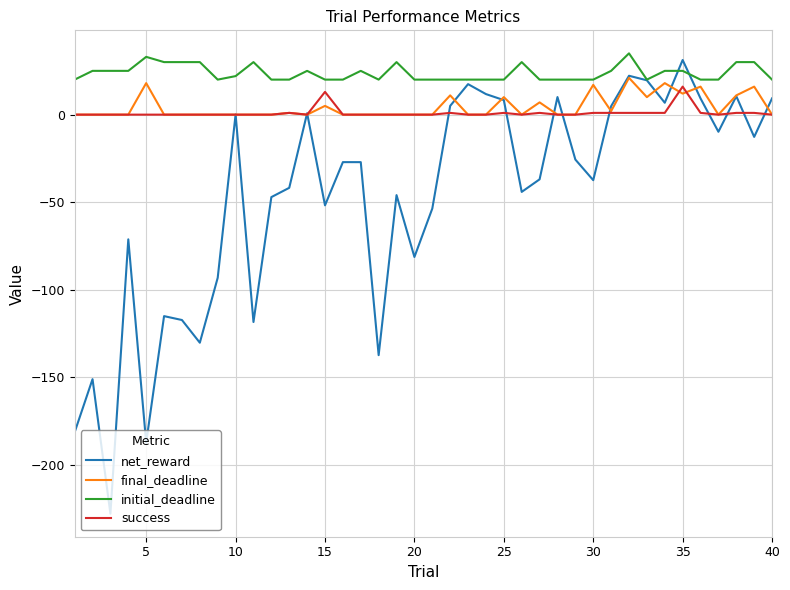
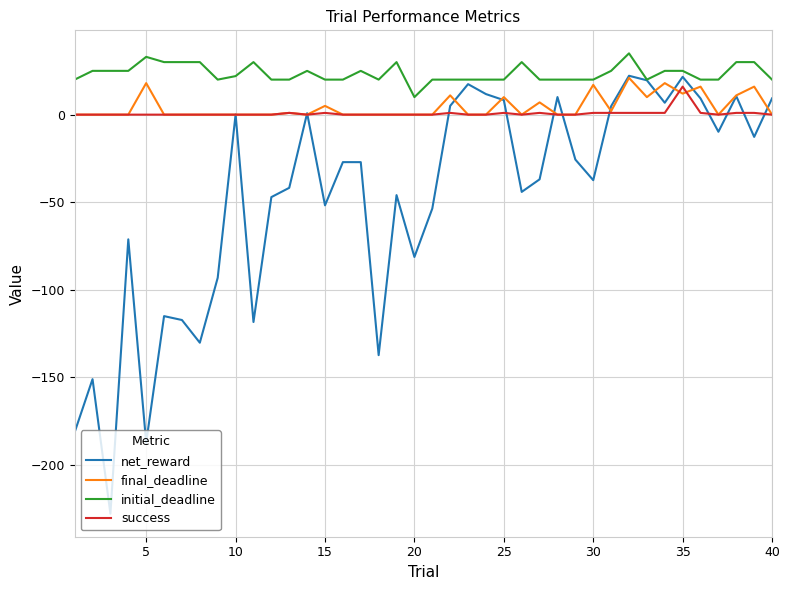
success, 15: 13 -> 1
initial_deadline, 20: 20 -> 10
net_reward, 35: 31 -> 22
